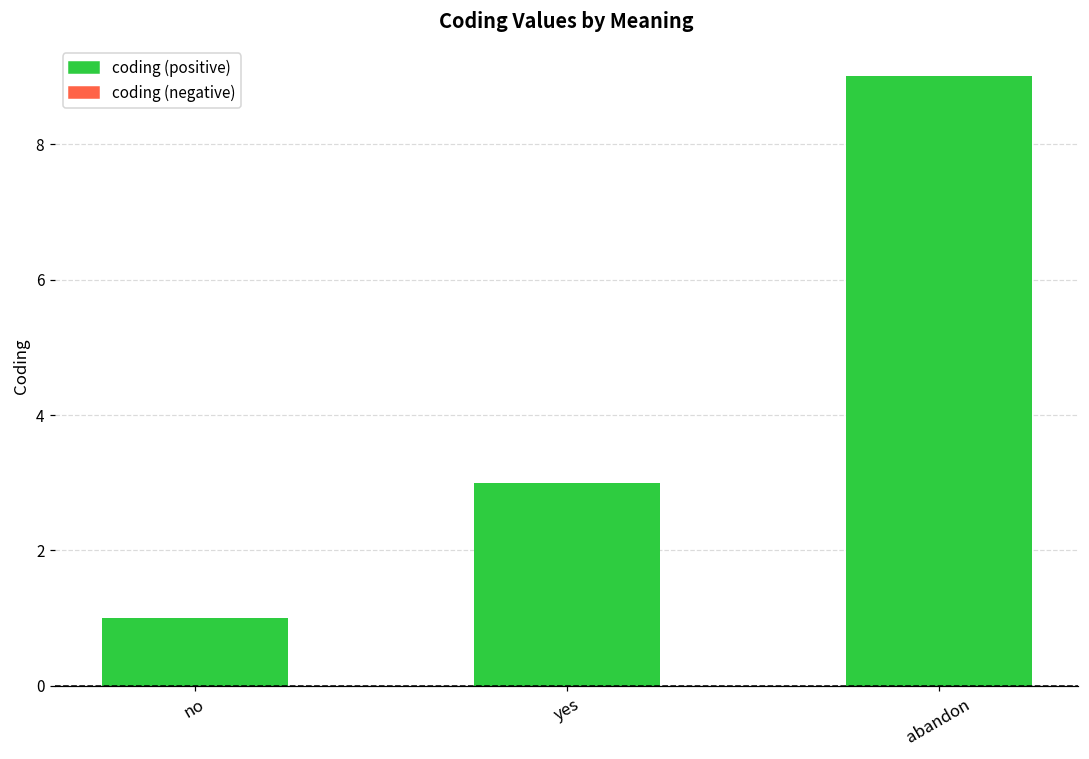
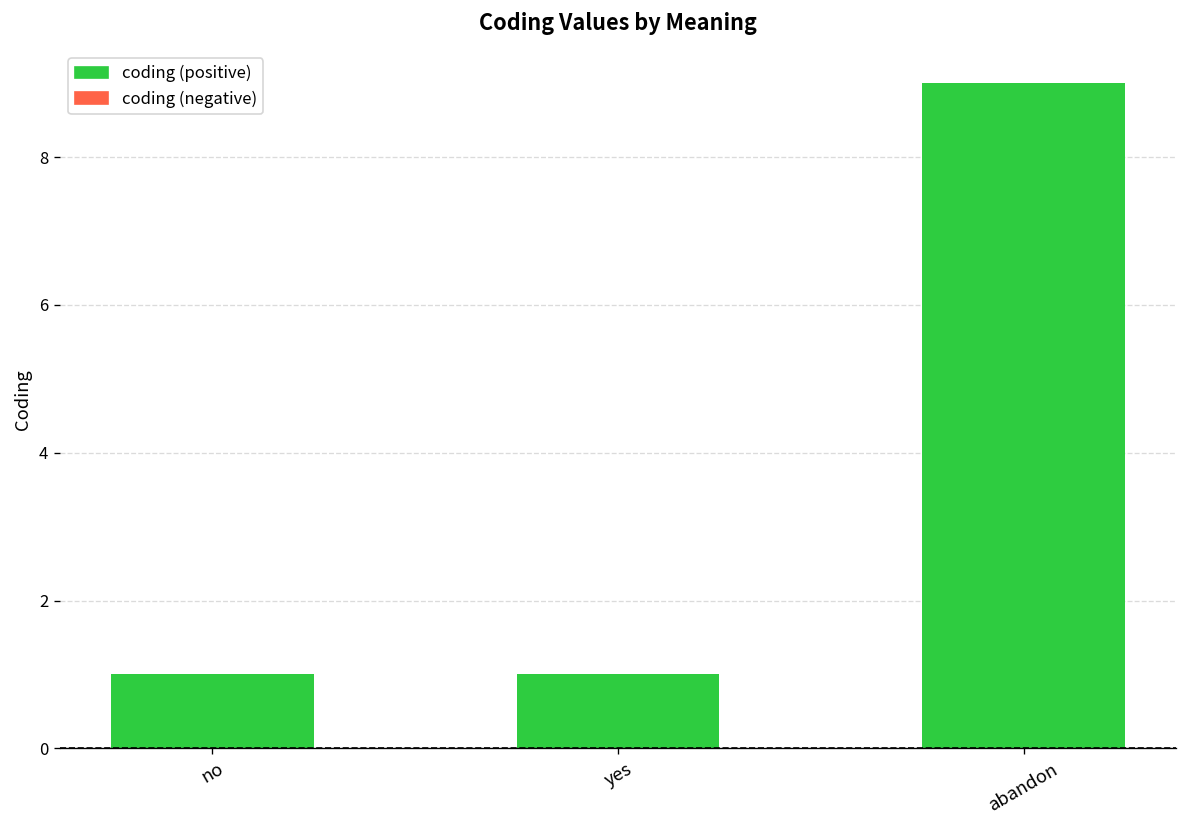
yes: 3 -> 1
